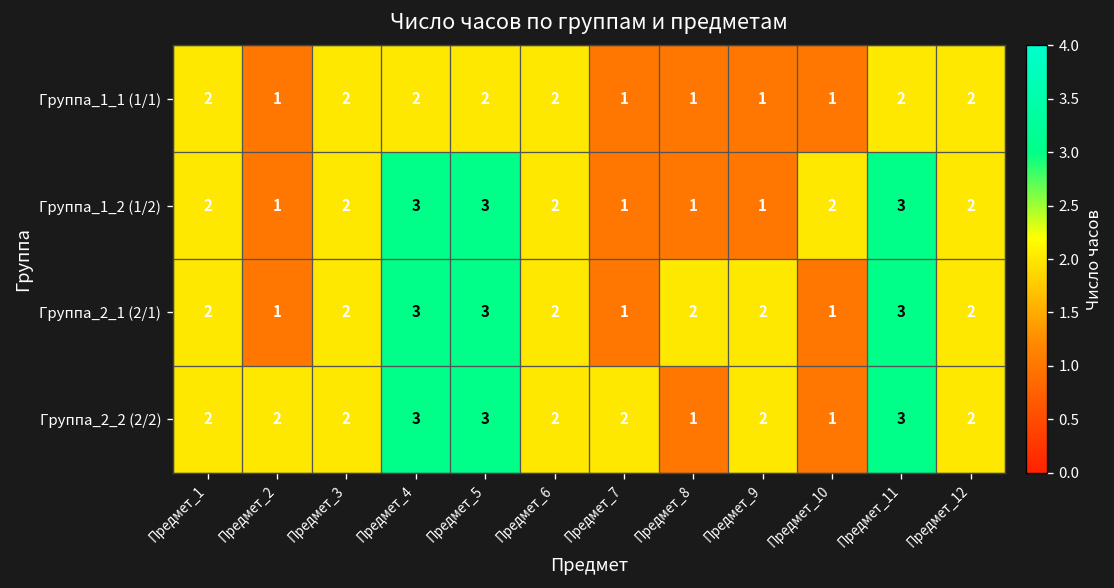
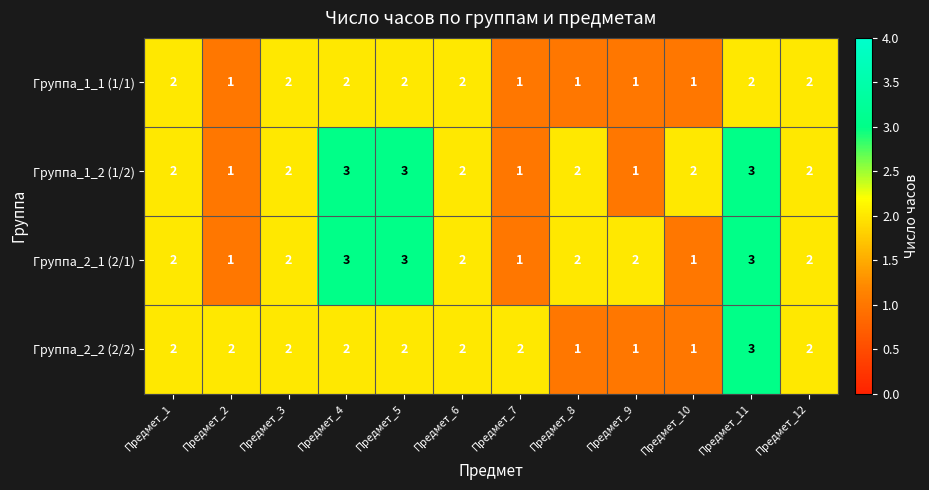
Группа_1_2 (1/2), Предмет_8: 1 -> 2
Группа_2_2 (2/2), Предмет_4: 3 -> 2
Группа_2_2 (2/2), Предмет_5: 3 -> 2
Группа_2_2 (2/2), Предмет_9: 2 -> 1
